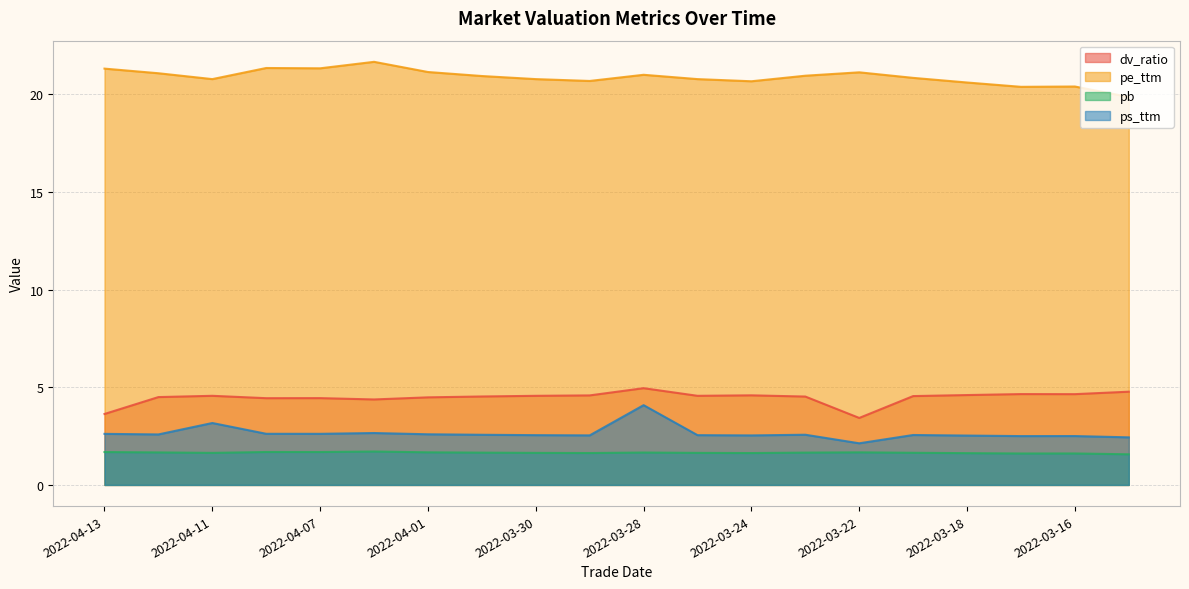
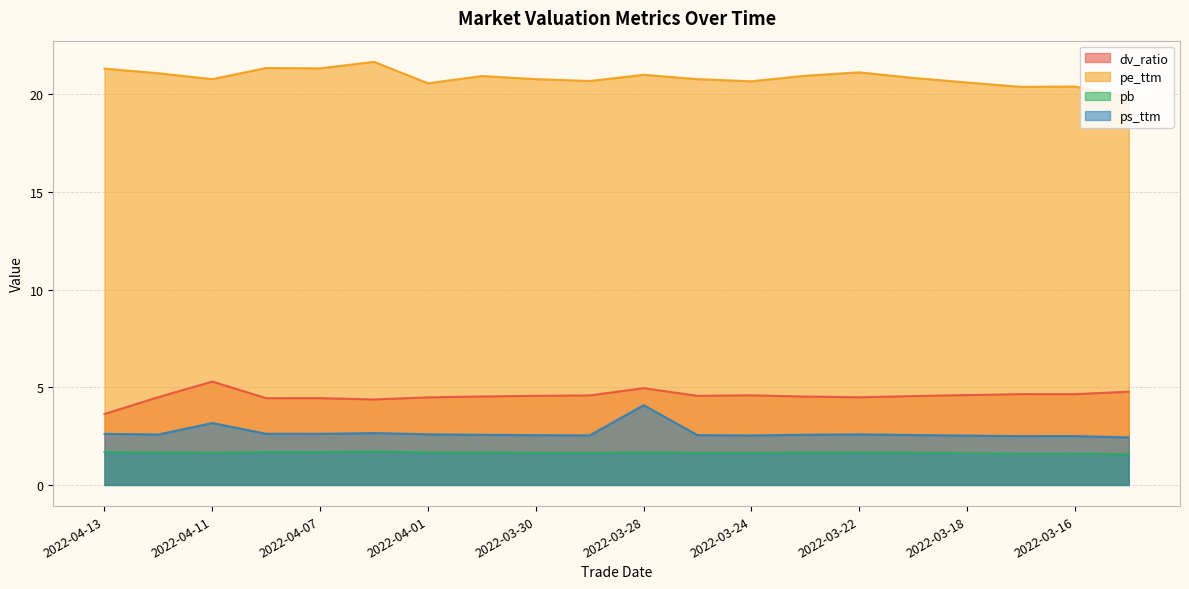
dv_ratio, 2022-04-11: 4.6 -> 5.3
pe_ttm, 2022-04-01: 21.1 -> 20.6
dv_ratio, 2022-03-22: 3.4 -> 4.5
ps_ttm, 2022-03-22: 2.1 -> 2.6
